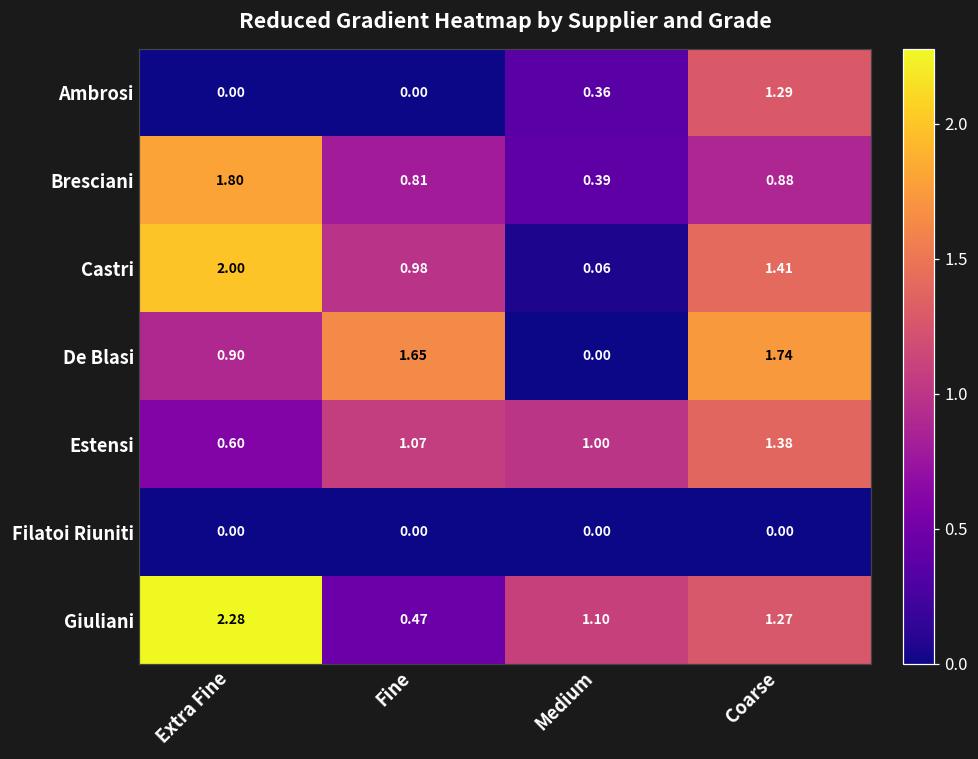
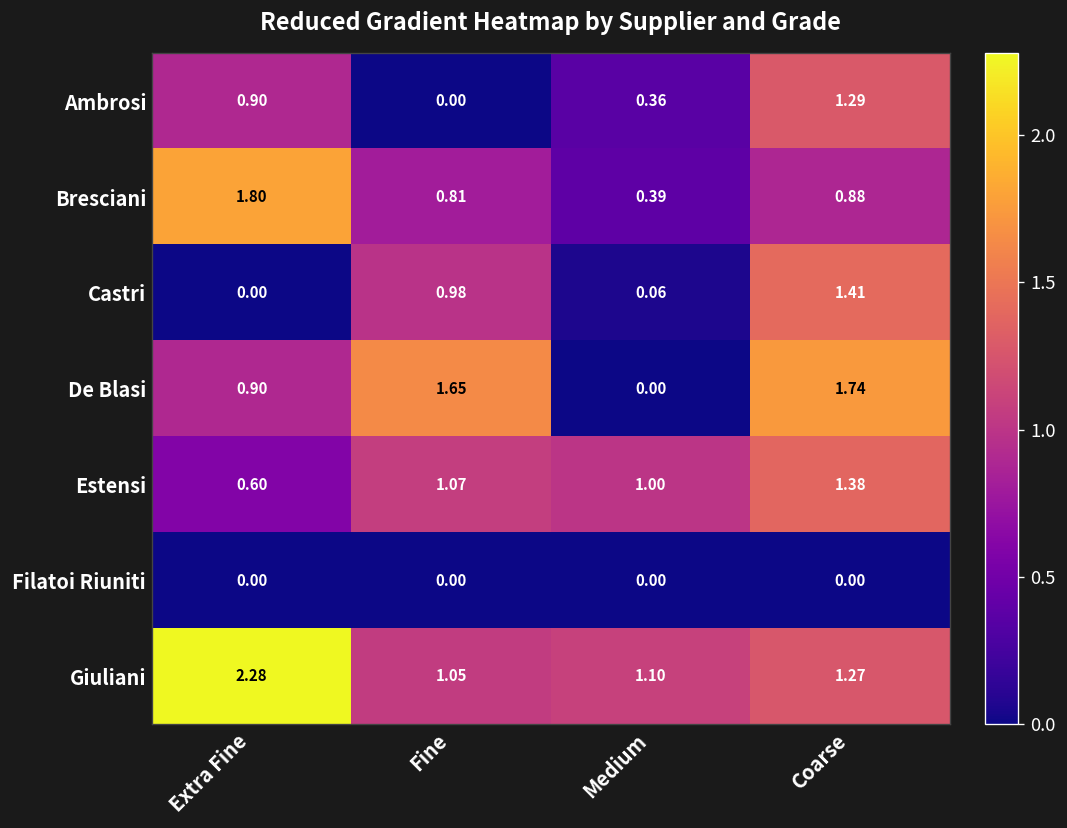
Ambrosi, Extra Fine: 0.00 -> 0.90
Castri, Extra Fine: 2.00 -> 0.00
Giuliani, Fine: 0.47 -> 1.05
